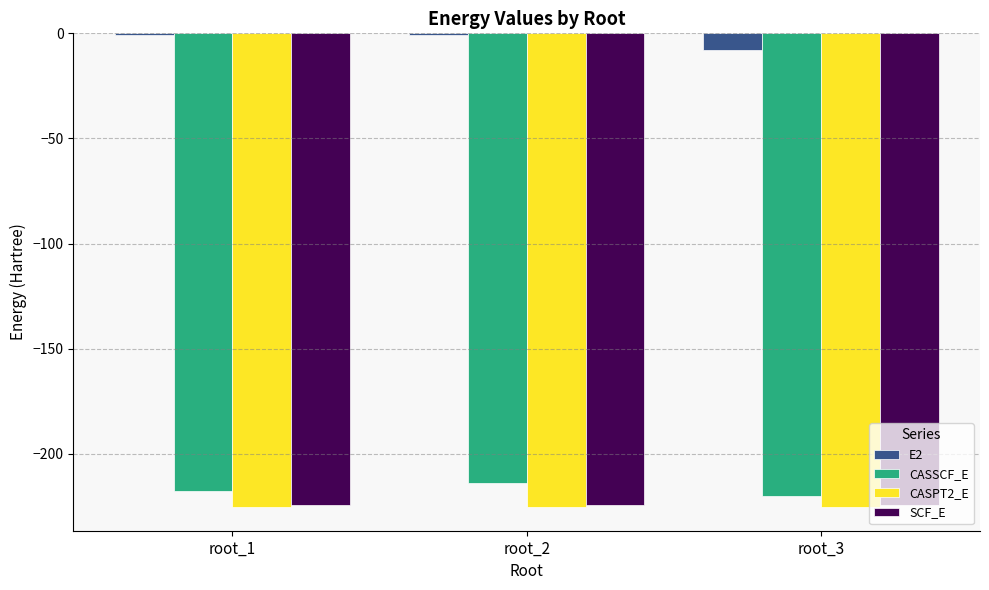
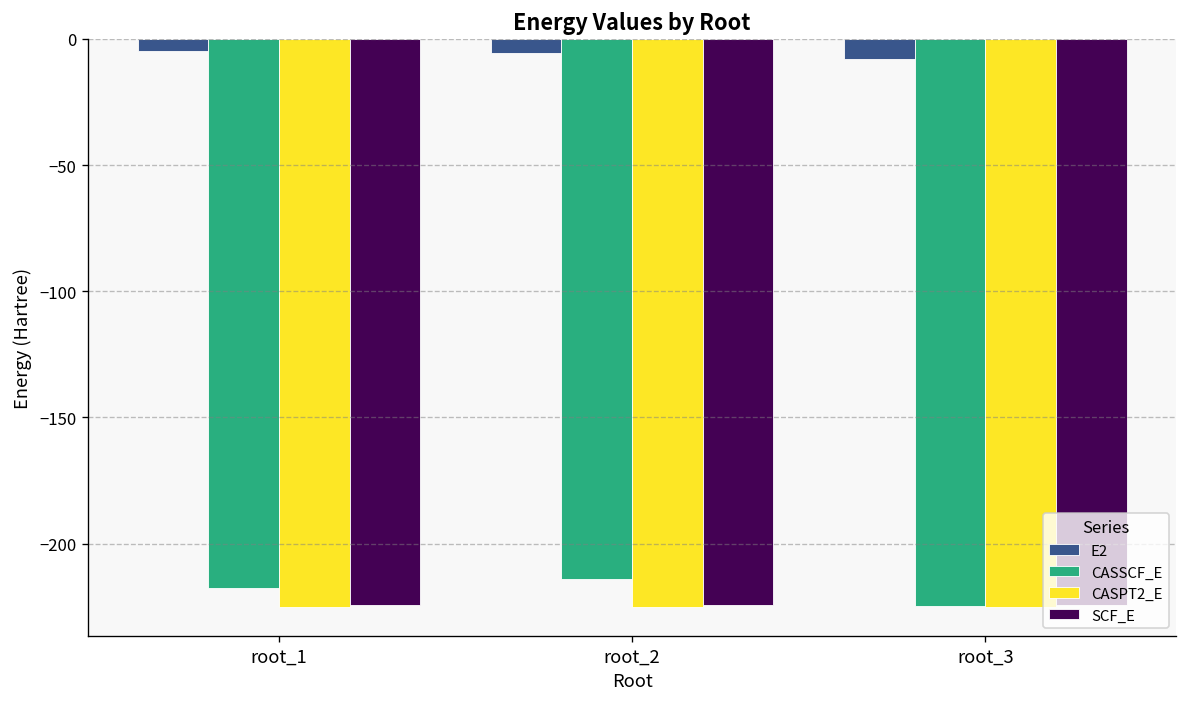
E2, root_1: -1 -> -5
E2, root_2: -1 -> -6
CASSCF_E, root_3: -220 -> -225
